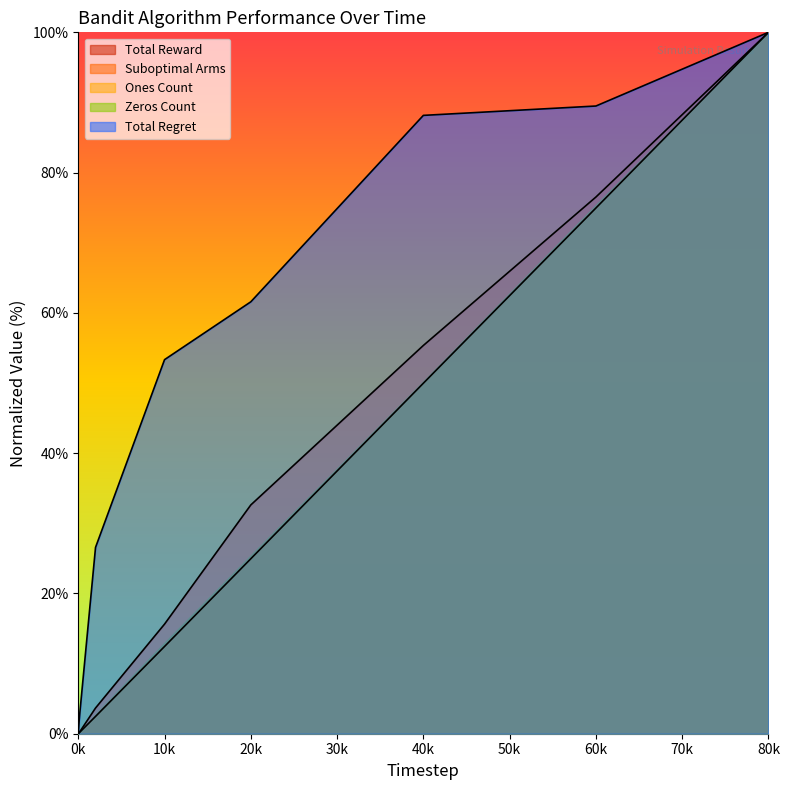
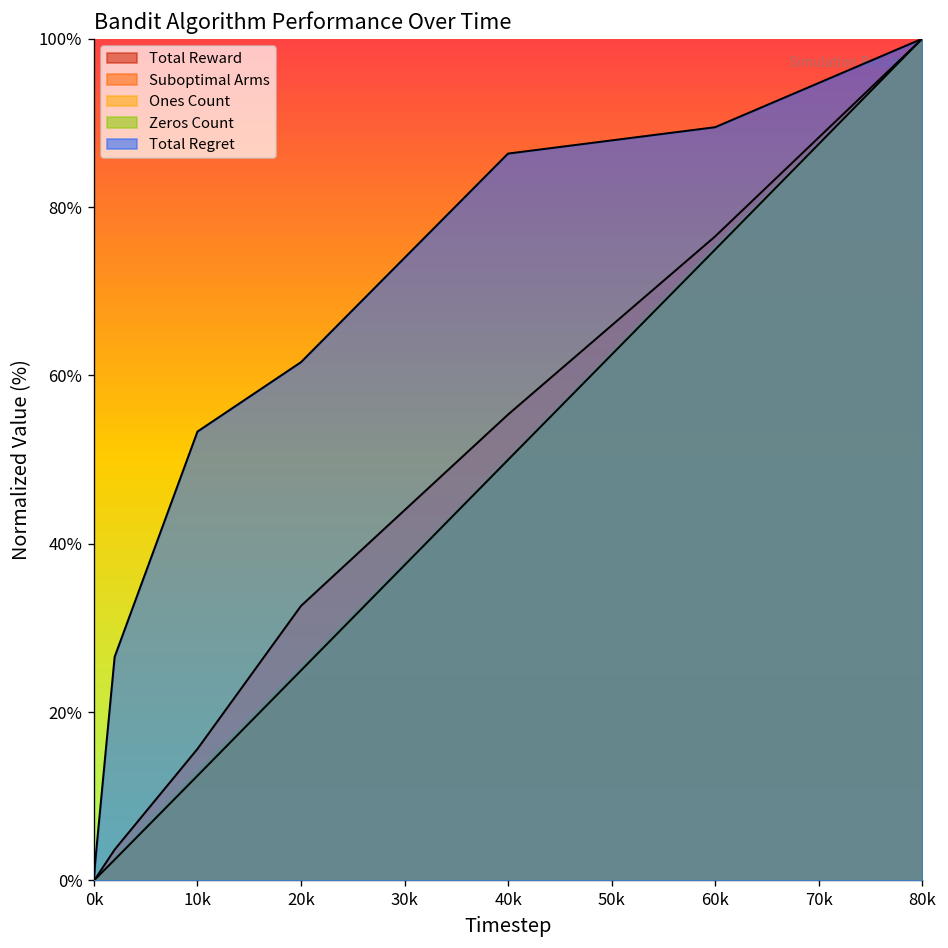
Total Regret, 40k: 88% -> 86%
